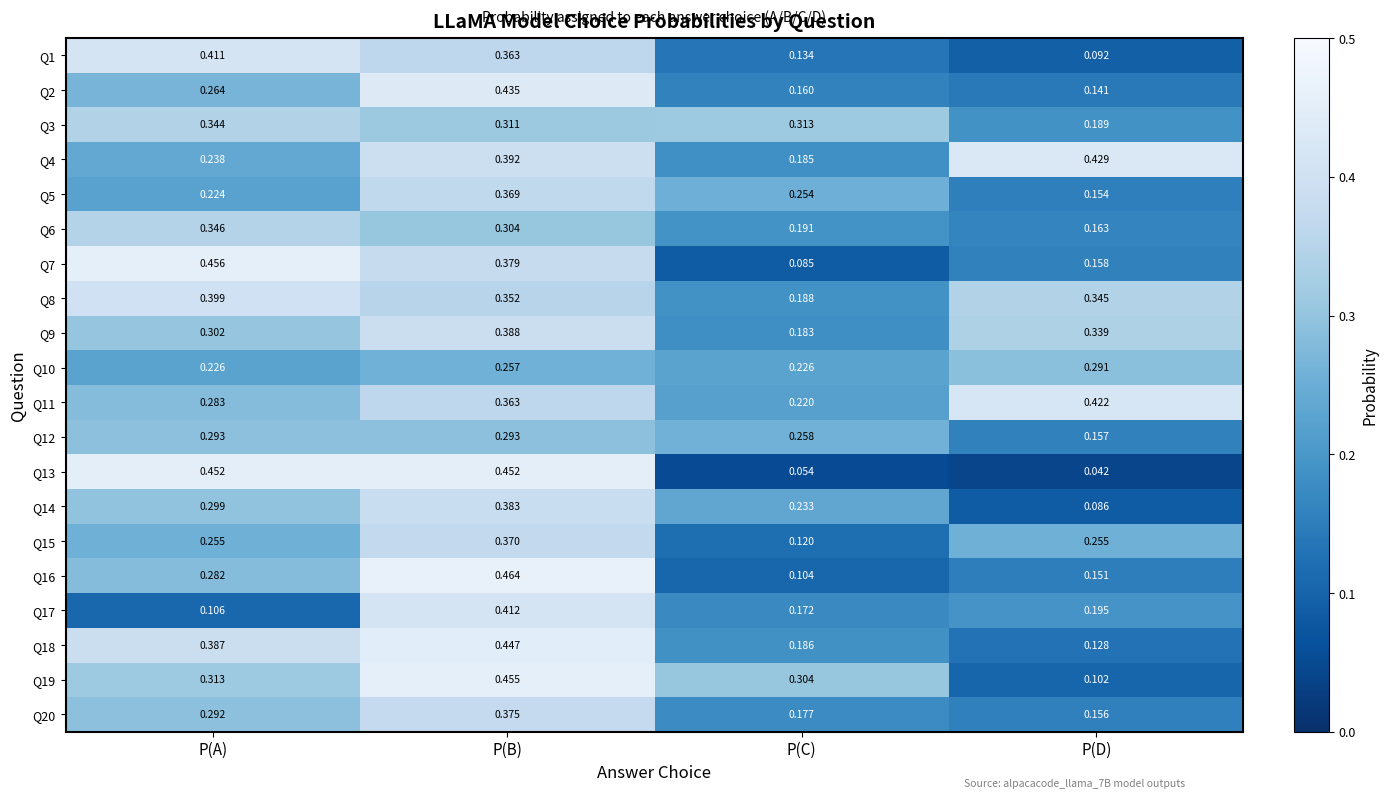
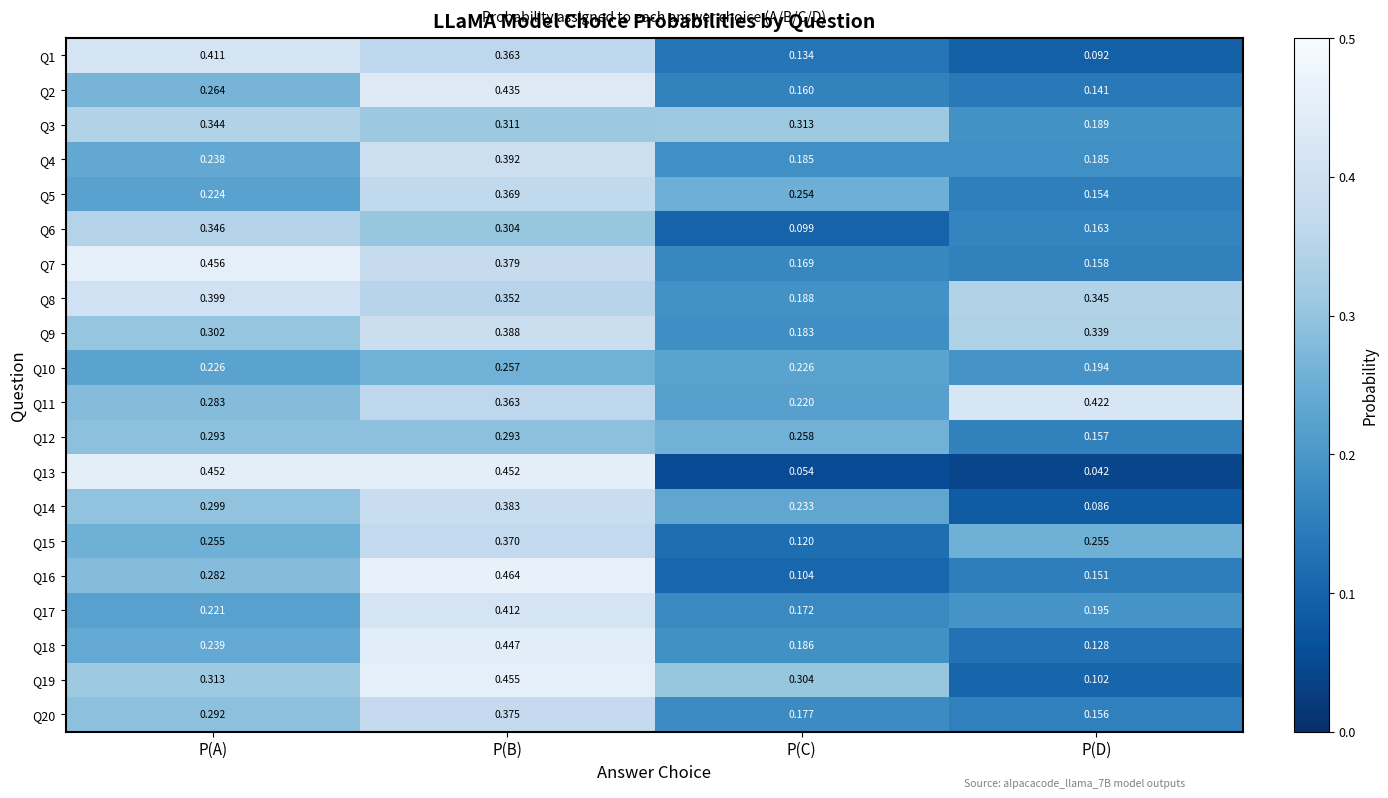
Q4, P(D): 0.429 -> 0.185
Q6, P(C): 0.191 -> 0.099
Q7, P(C): 0.085 -> 0.169
Q10, P(D): 0.291 -> 0.194
Q17, P(A): 0.106 -> 0.221
Q18, P(A): 0.387 -> 0.239
